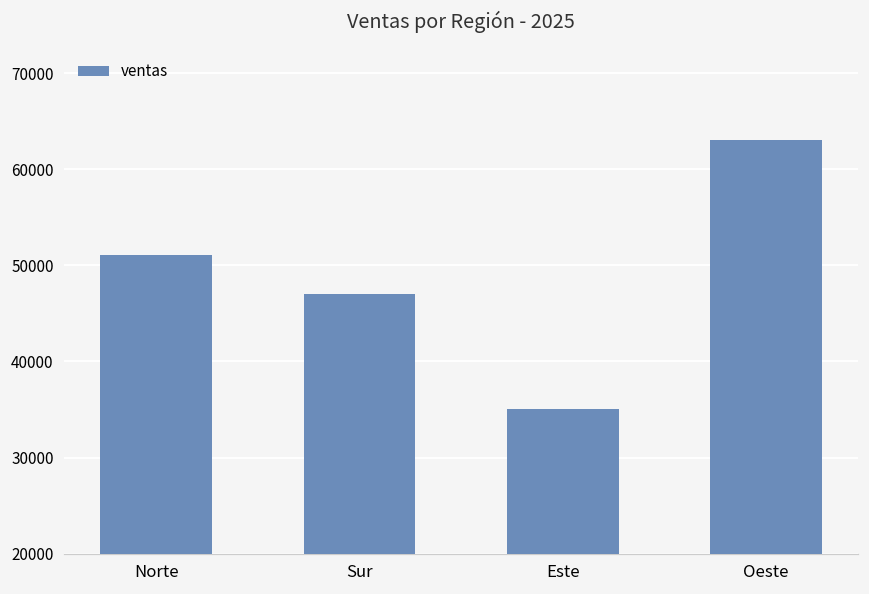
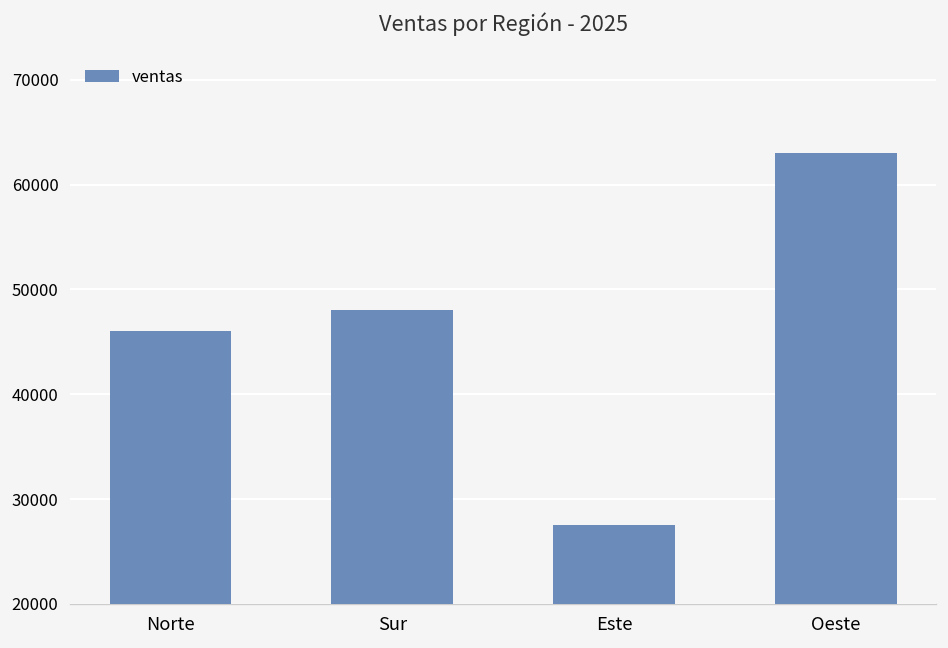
Norte: 51000 -> 46000
Sur: 47000 -> 48000
Este: 35000 -> 28000
